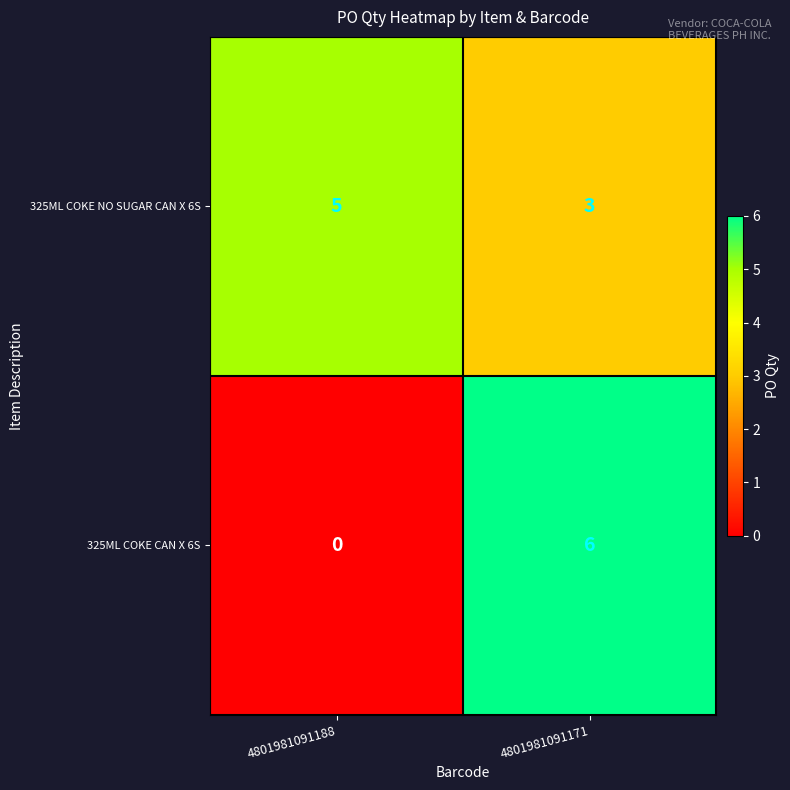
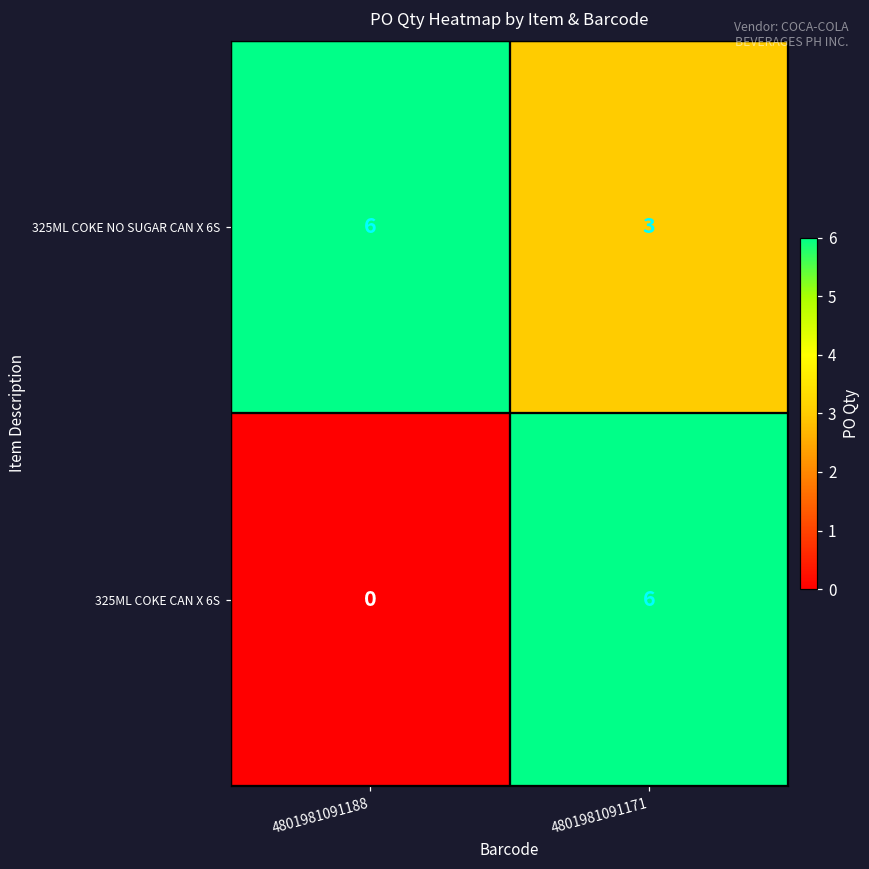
325ML COKE NO SUGAR CAN X 6S, 4801981091188: 5 -> 6
